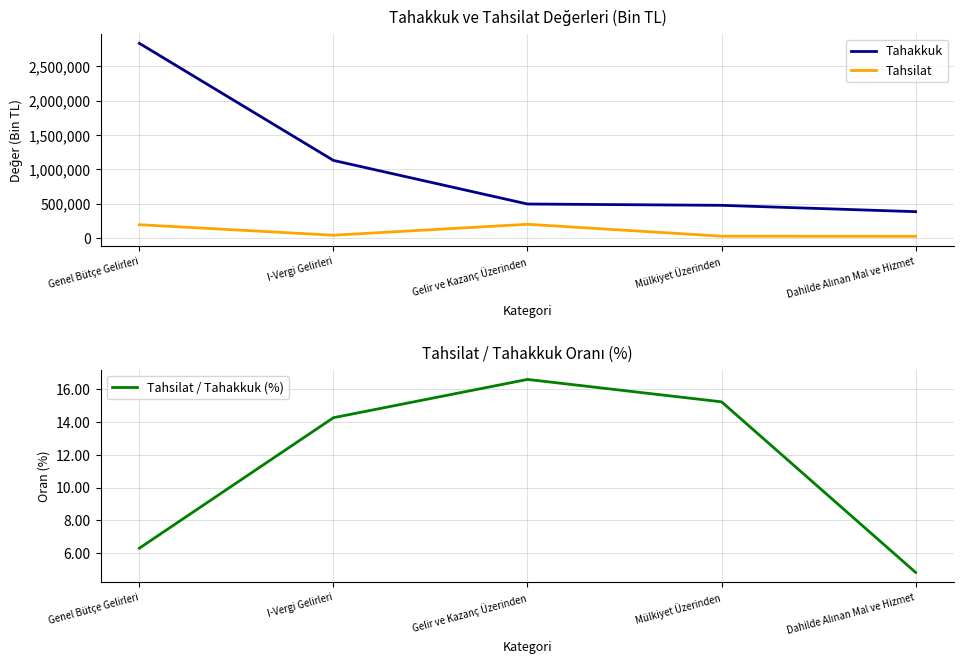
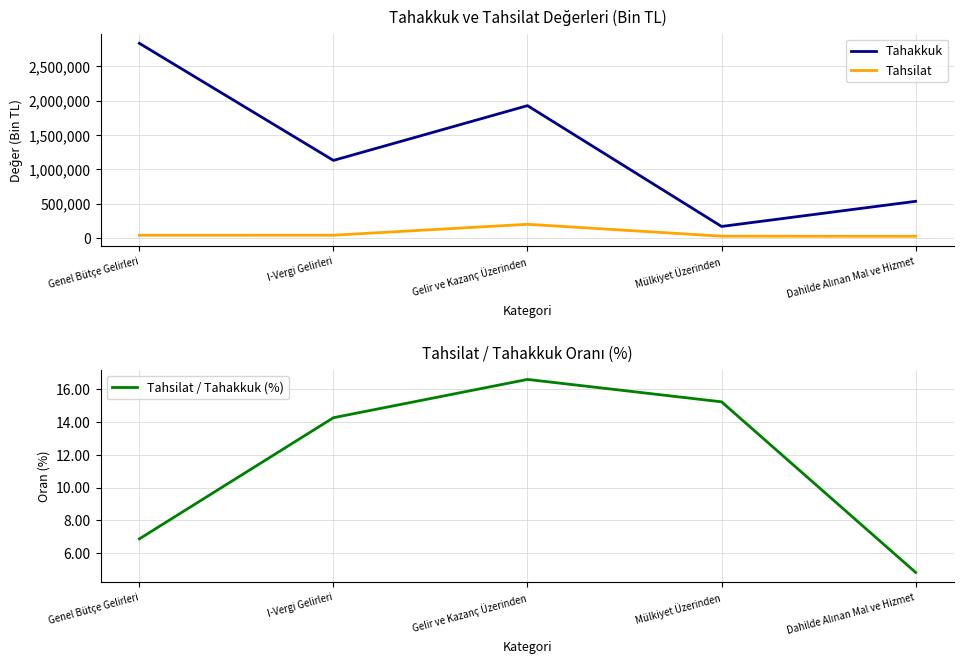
Tahakkuk ve Tahsilat Değerleri (Bin TL), Tahsilat, Genel Bütçe Gelirleri: 200,000 -> 0
Tahakkuk ve Tahsilat Değerleri (Bin TL), Tahakkuk, Gelir ve Kazanç Üzerinden: 500,000 -> 1,900,000
Tahakkuk ve Tahsilat Değerleri (Bin TL), Tahakkuk, Mülkiyet Üzerinden: 500,000 -> 200,000
Tahakkuk ve Tahsilat Değerleri (Bin TL), Tahakkuk, Dahilde Alınan Mal ve Hizmet: 400,000 -> 500,000
Tahsilat / Tahakkuk Oranı (%), Genel Bütçe Gelirleri: 6.3 -> 6.9
